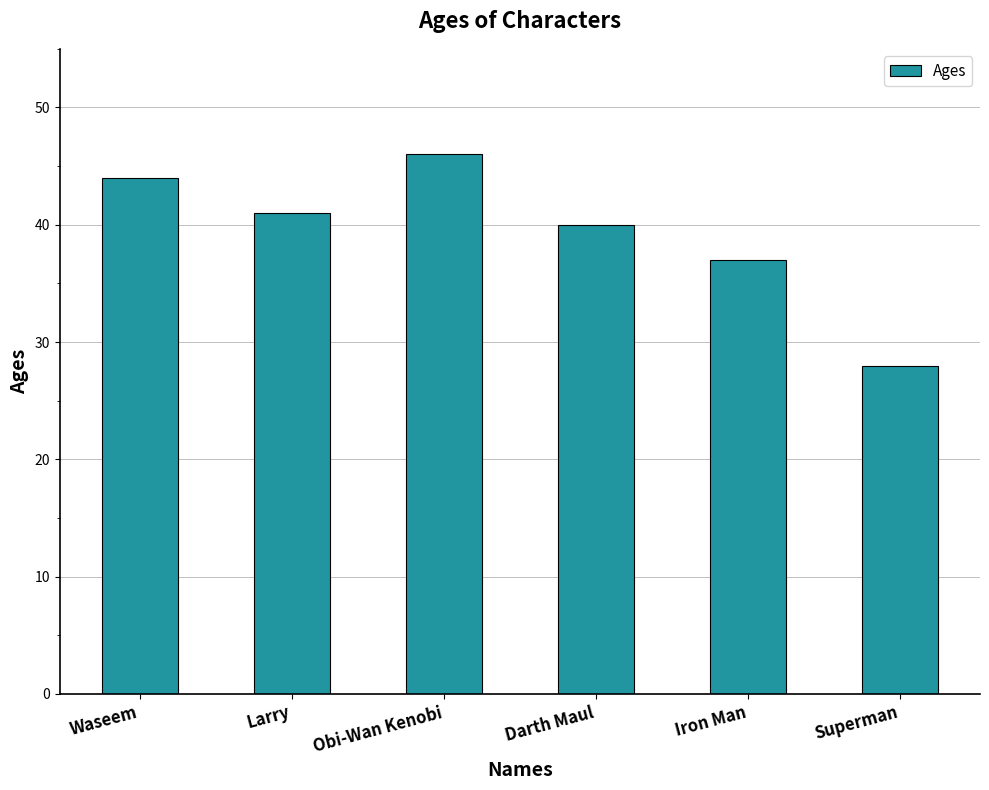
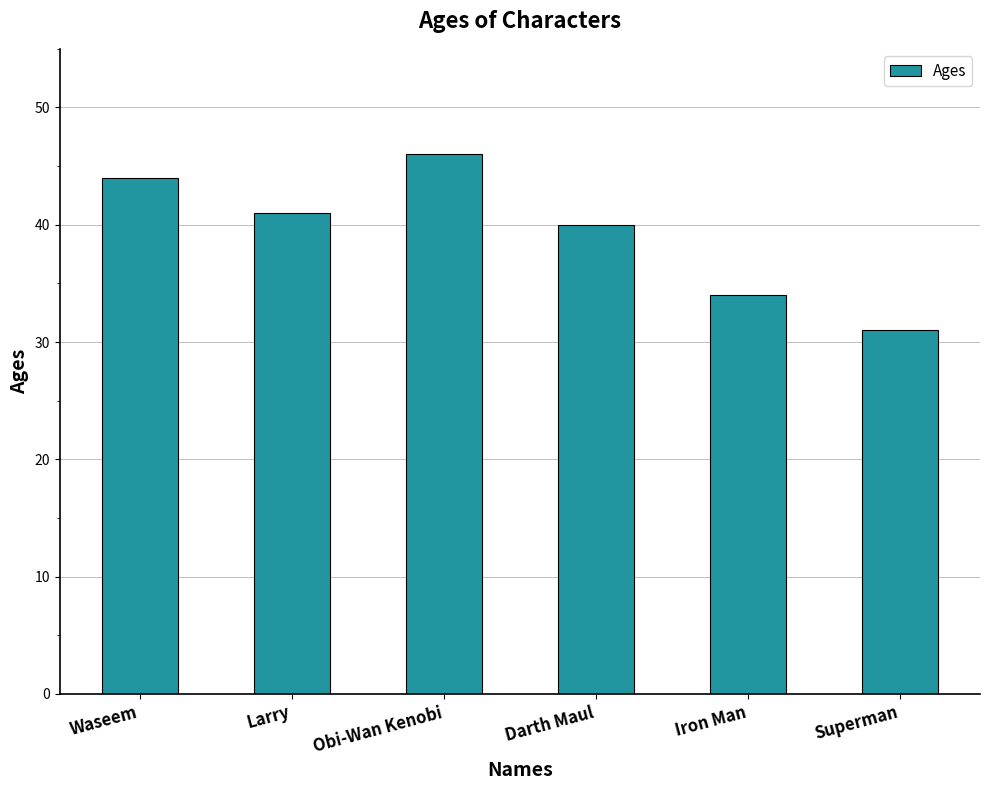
Iron Man: 37 -> 34
Superman: 28 -> 31
